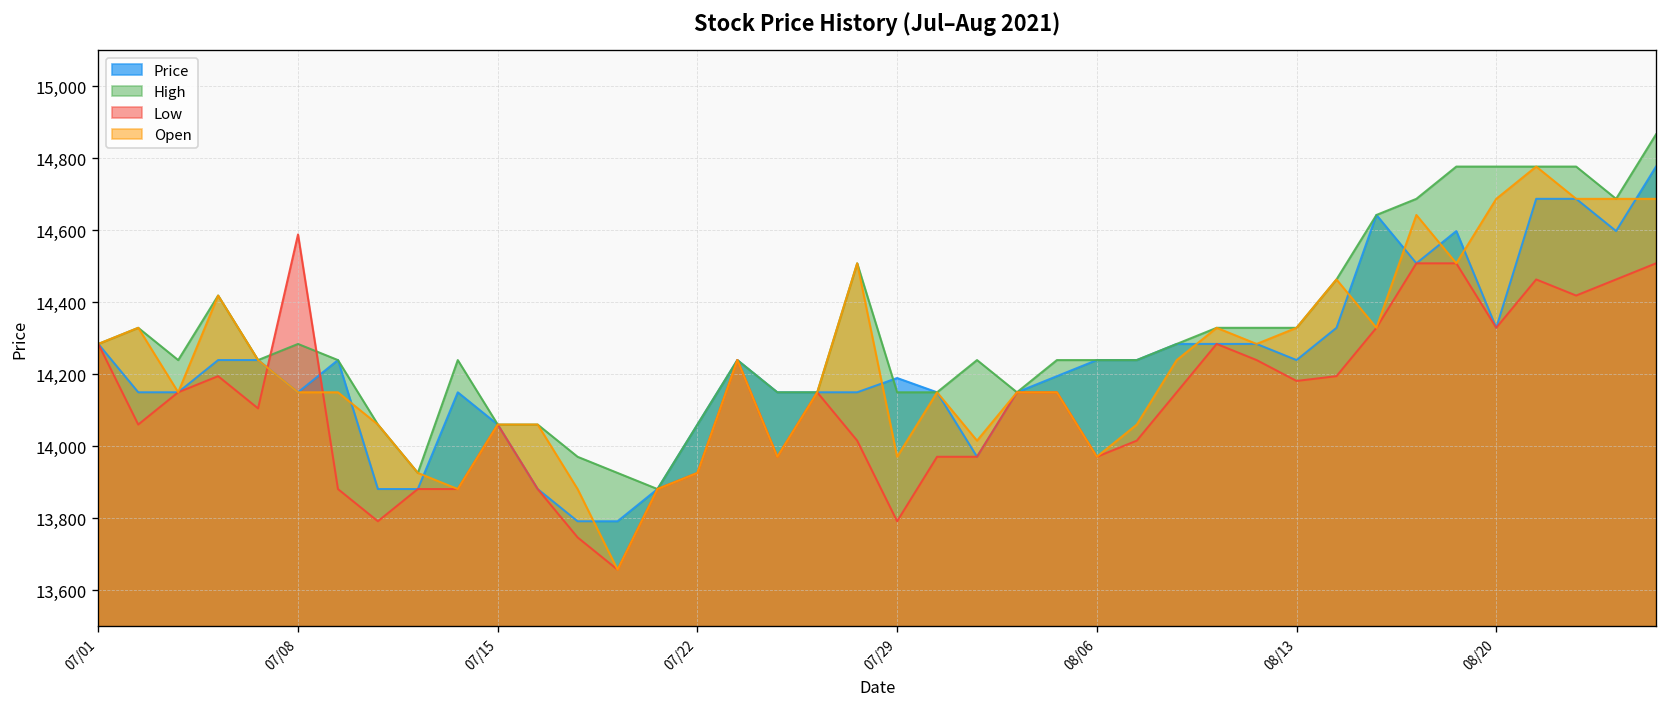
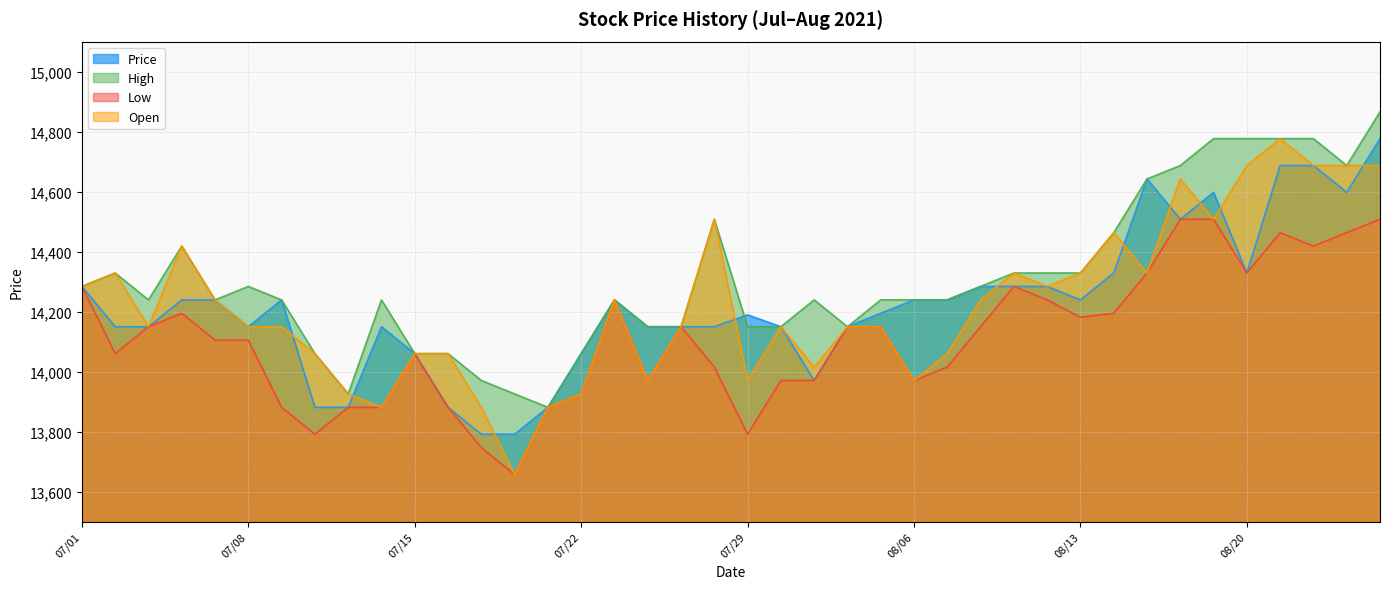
Low, 07/08: 14,590 -> 14,110
